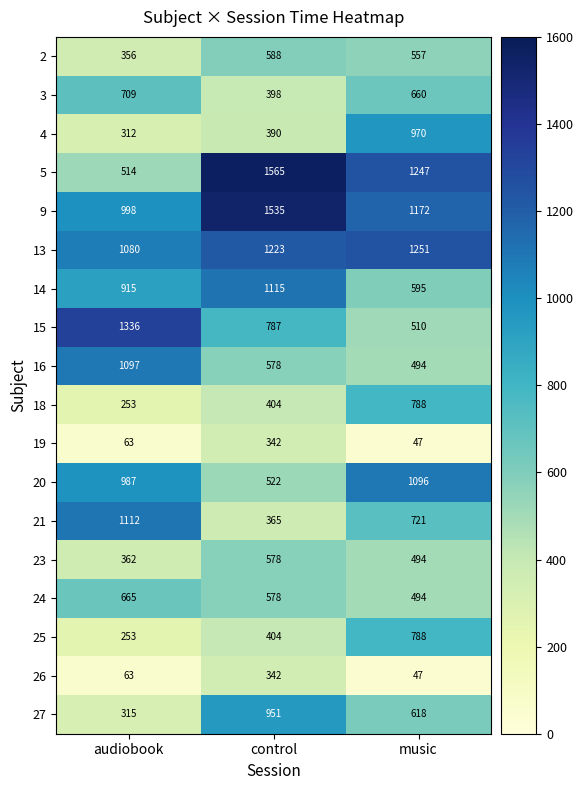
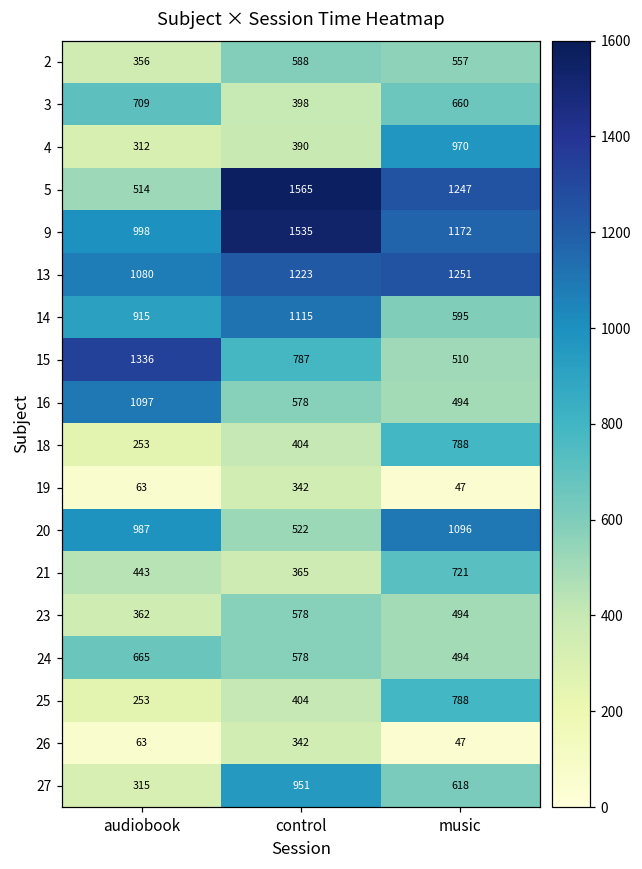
21, audiobook: 1112 -> 443
